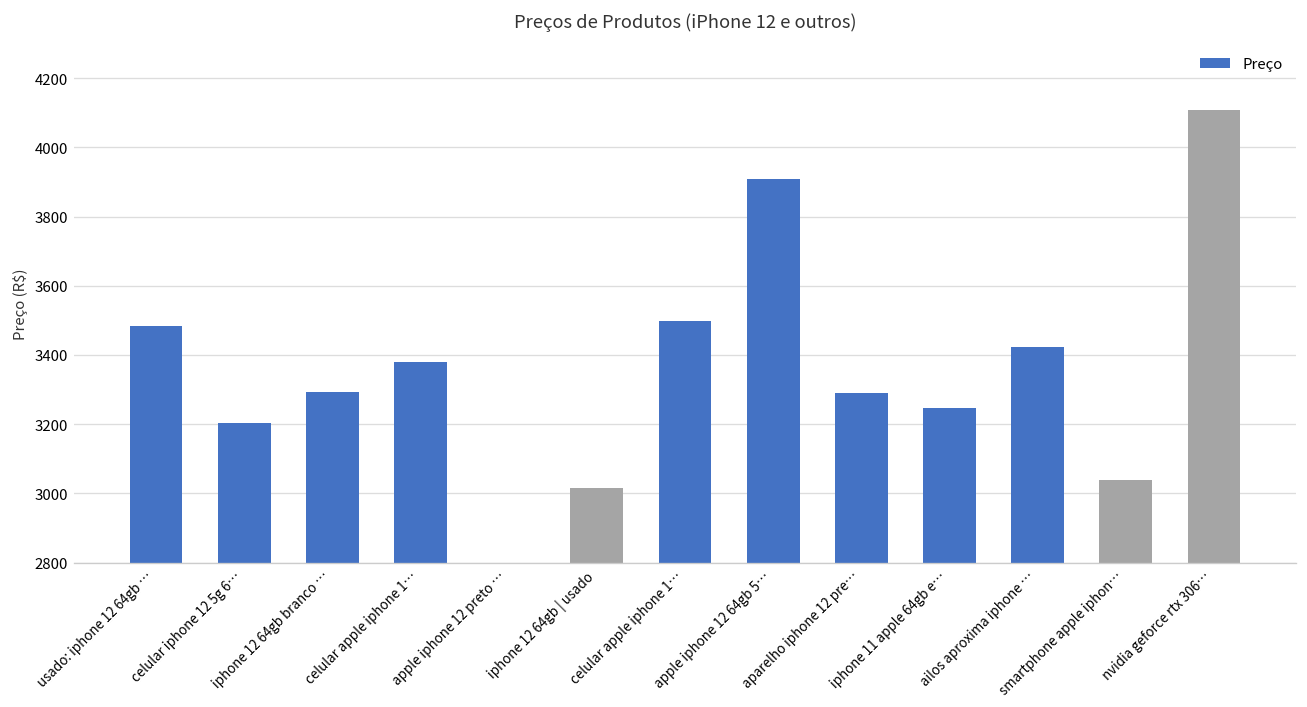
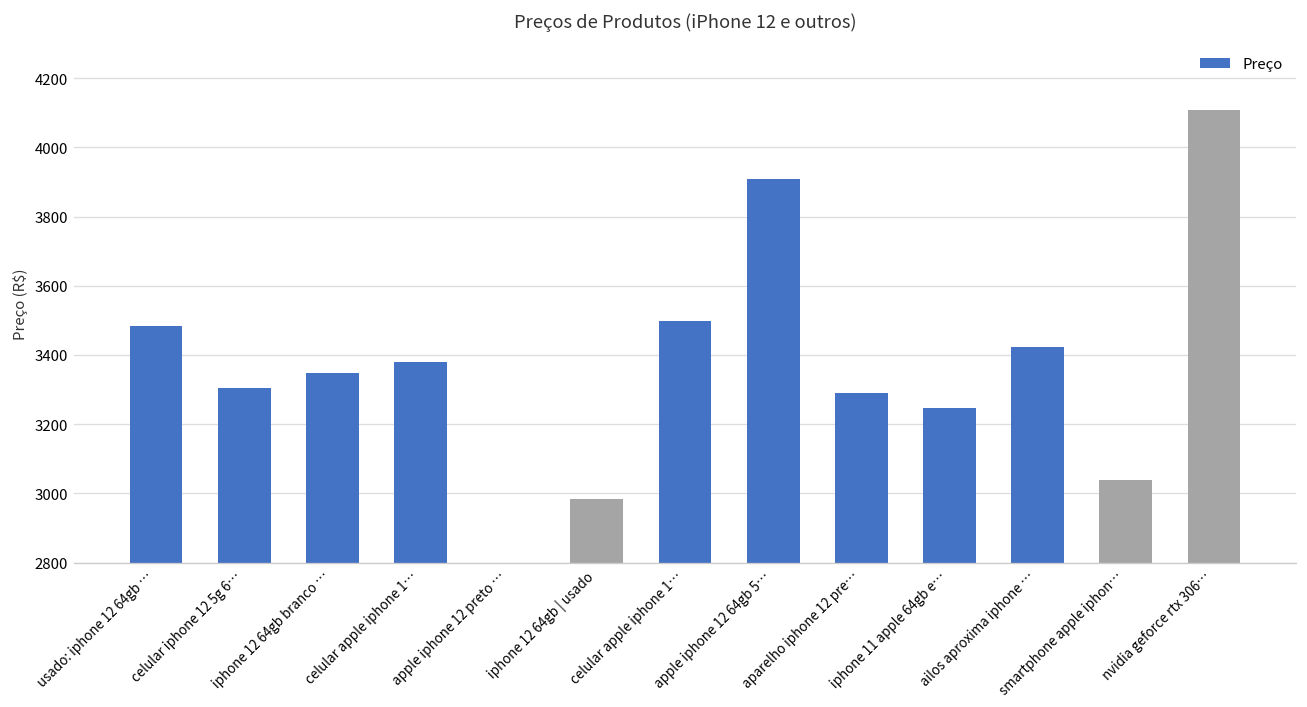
celular iphone 12 5g 6…: 3200 -> 3310
iphone 12 64gb branco …: 3290 -> 3350
iphone 12 64gb | usado: 3020 -> 2980
